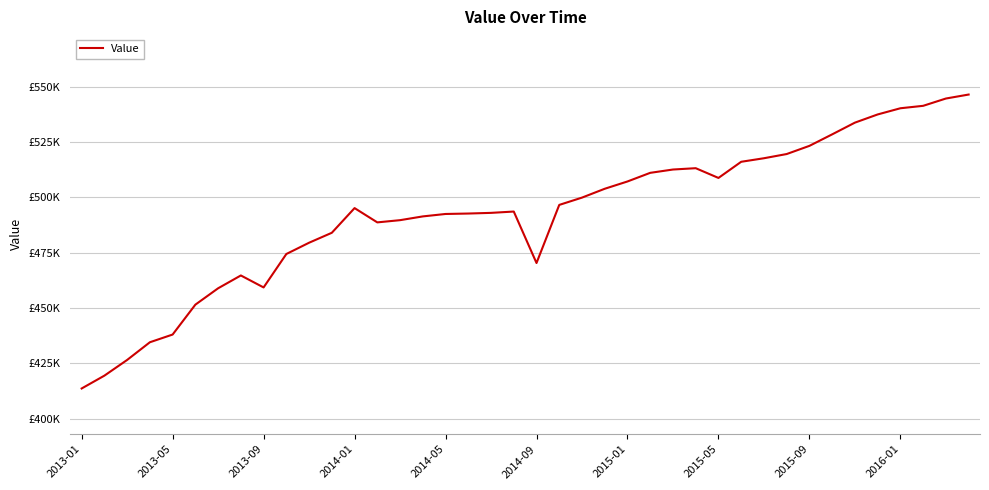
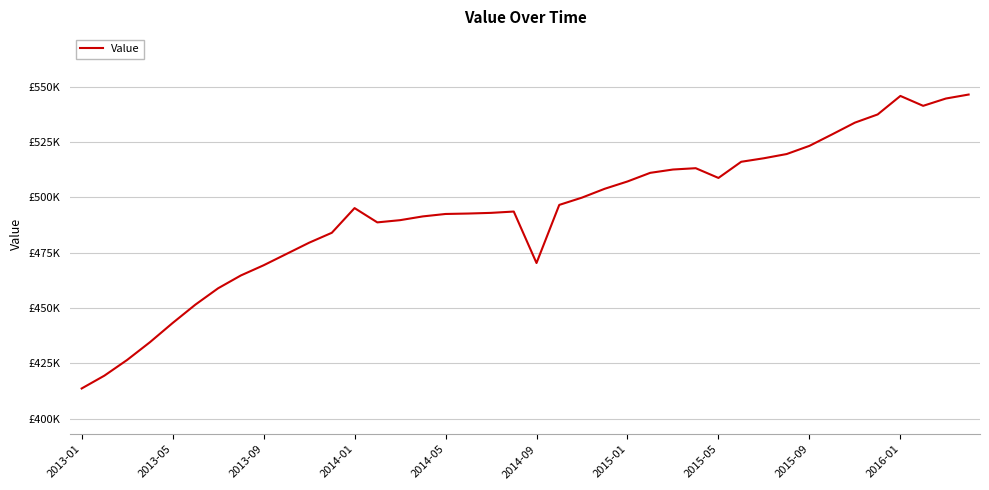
2013-05: £438000 -> £443000
2013-09: £459000 -> £469000
2016-01: £540000 -> £546000
